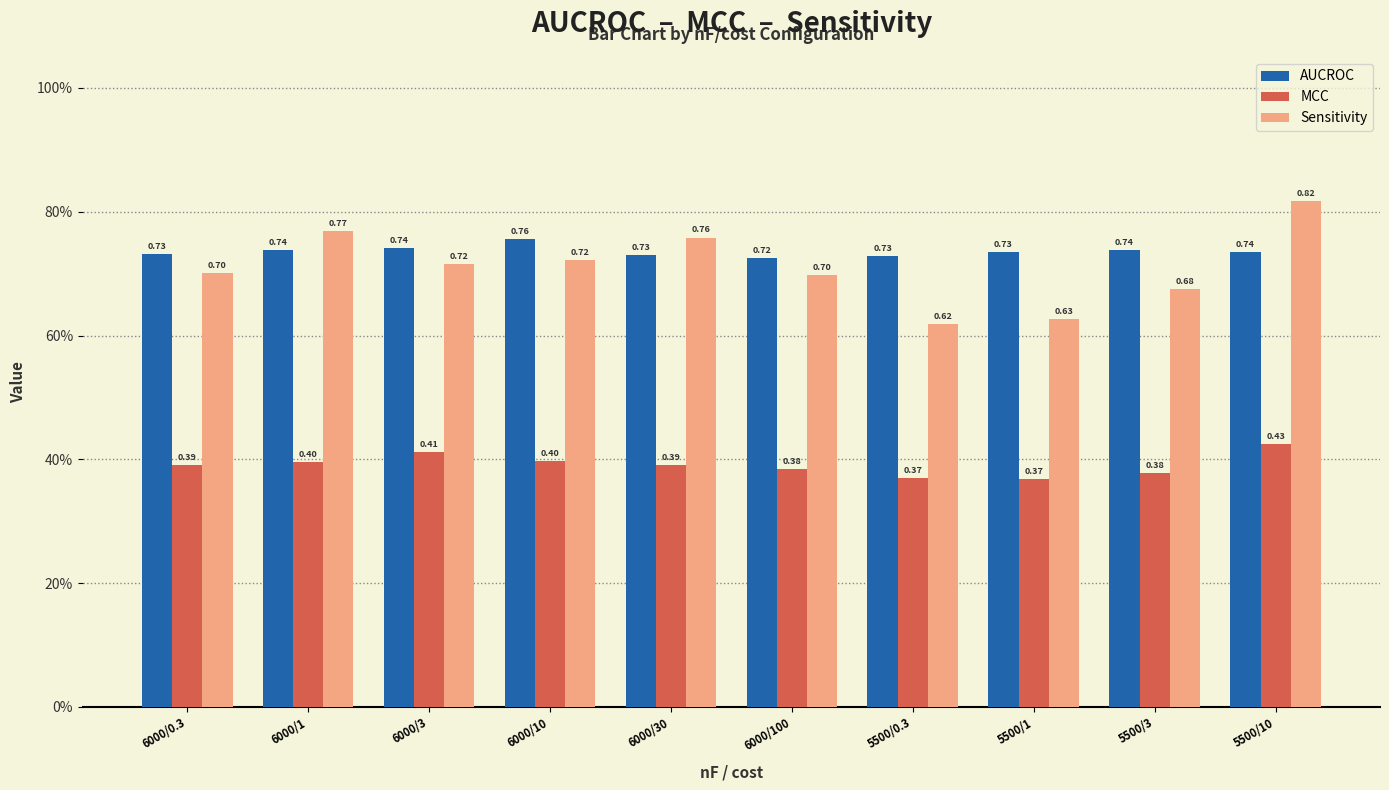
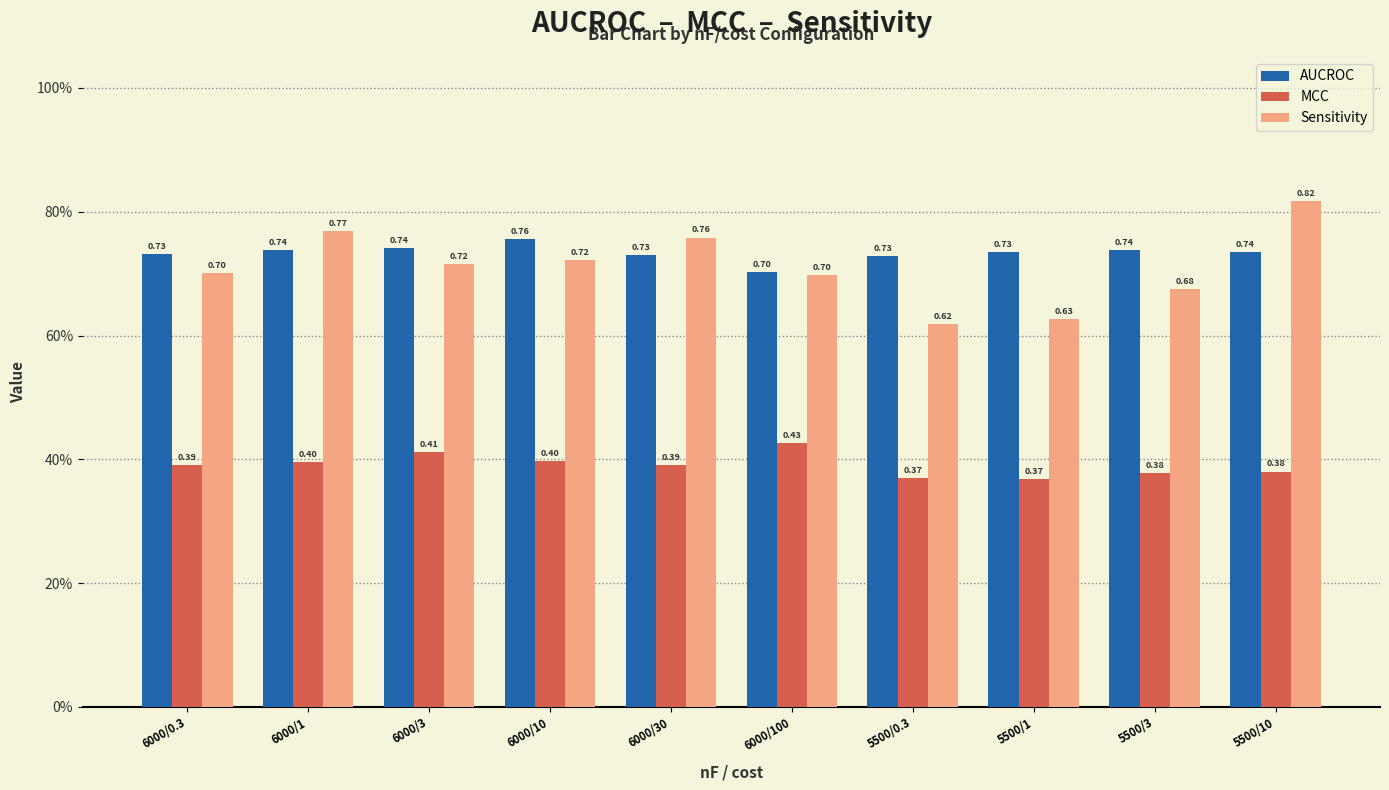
AUCROC, 6000/100: 0.72 -> 0.70
MCC, 6000/100: 0.38 -> 0.43
MCC, 5500/10: 0.43 -> 0.38
